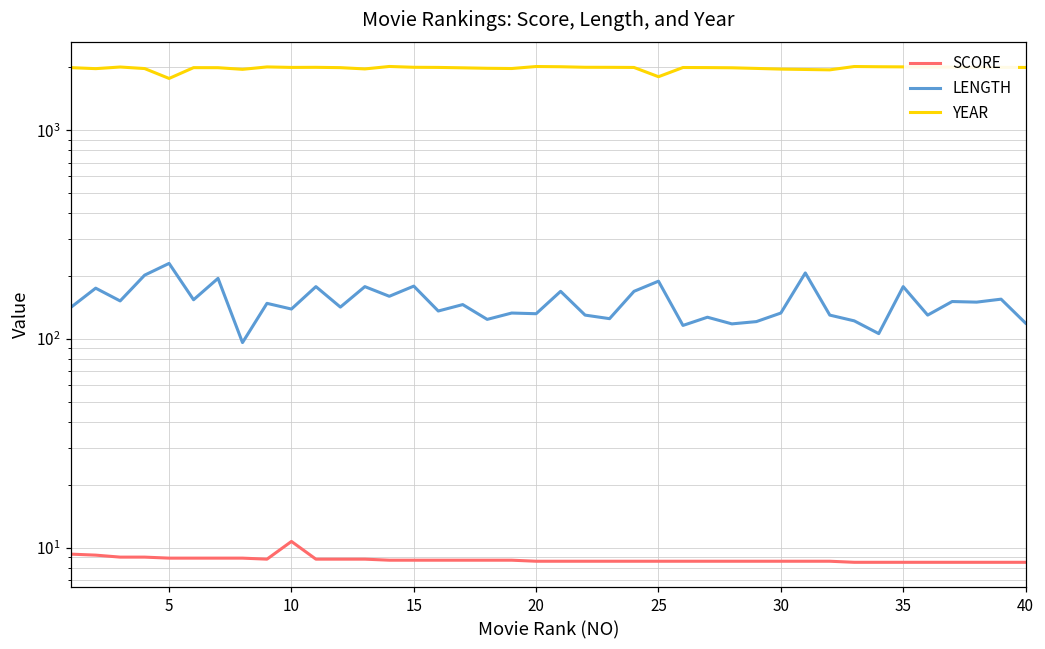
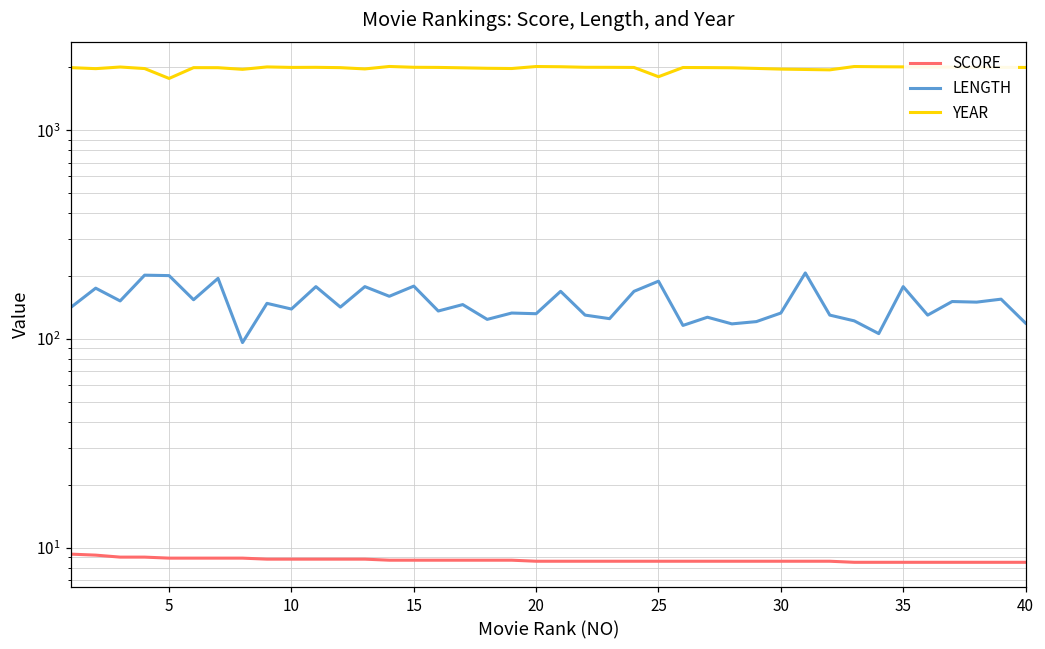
LENGTH, 5: 230 -> 200
SCORE, 10: 11 -> 9
